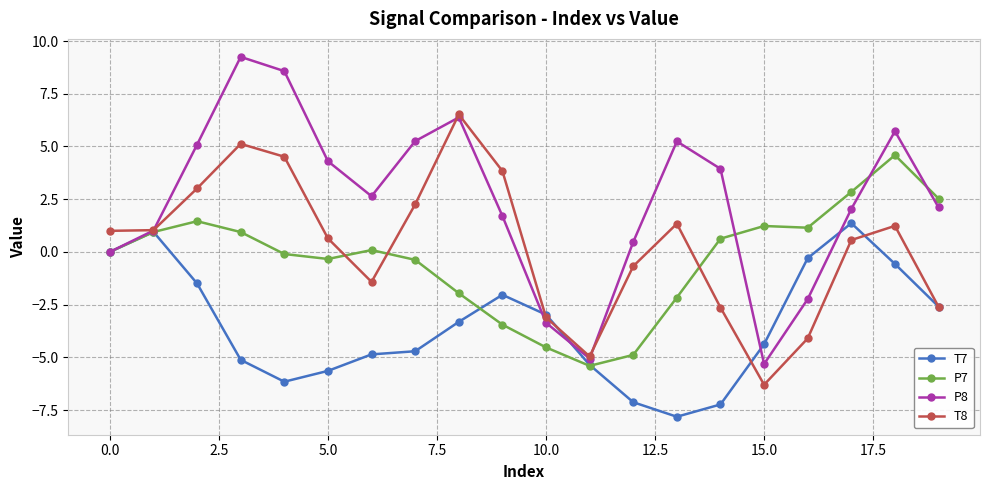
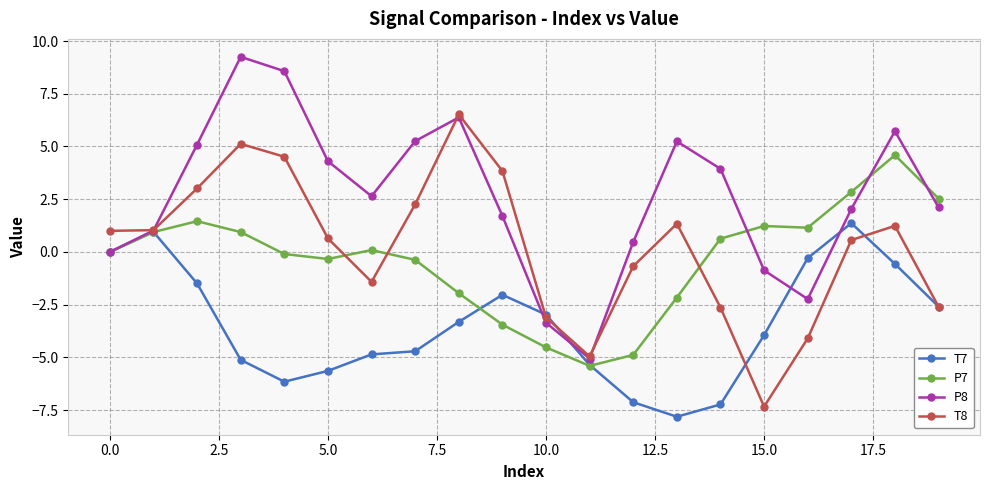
T7, 15.0: -4.4 -> -3.9
P8, 15.0: -5.3 -> -0.9
T8, 15.0: -6.3 -> -7.3
